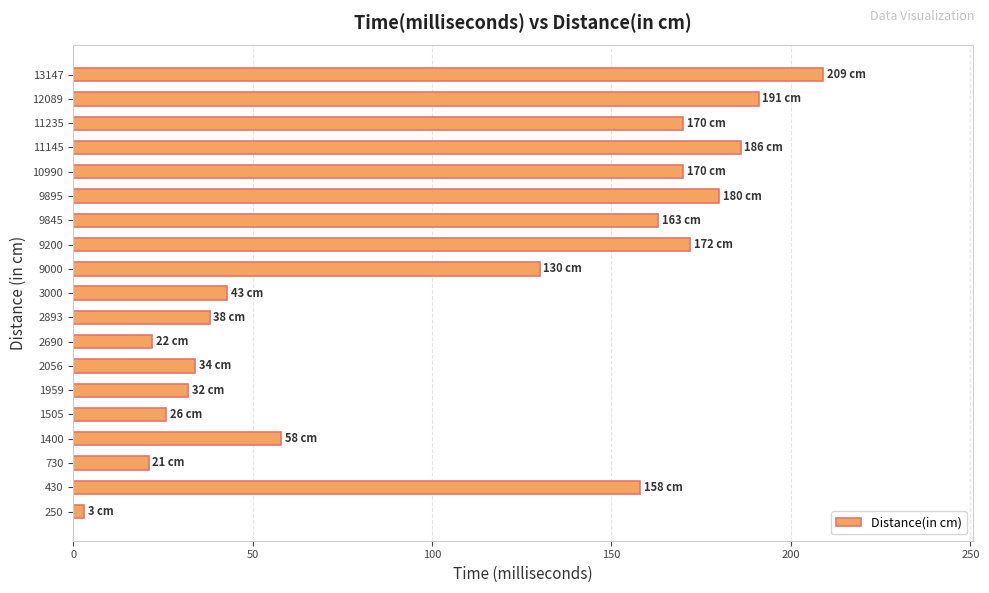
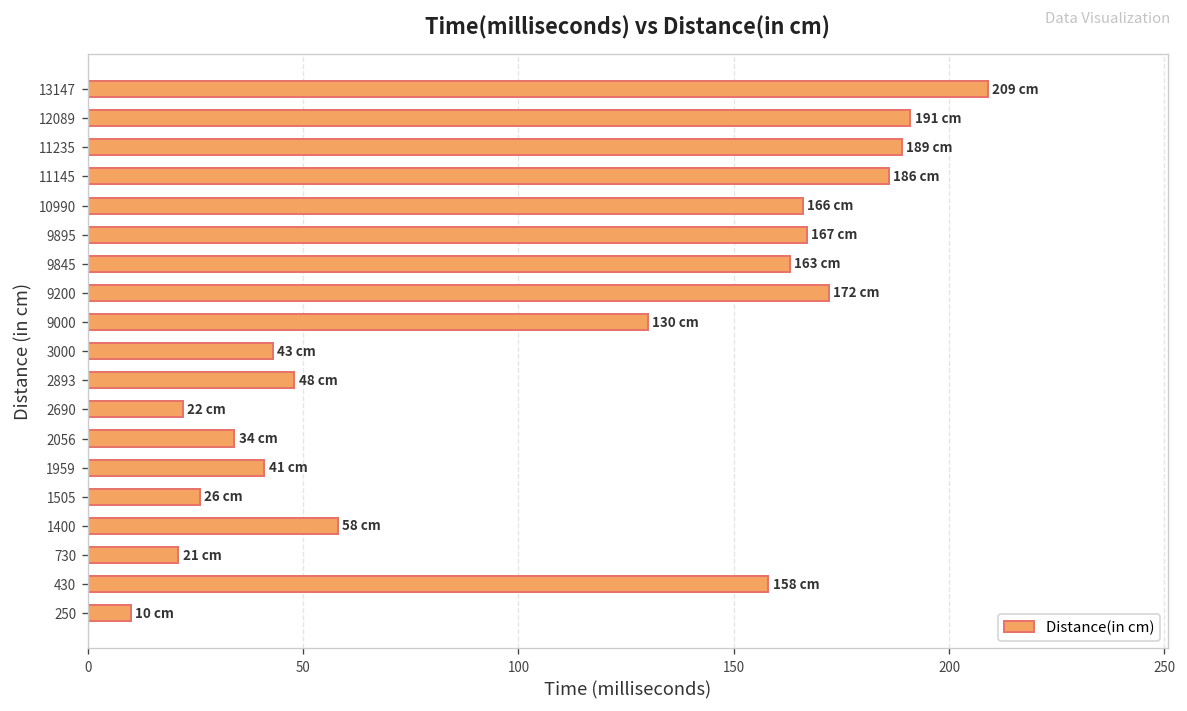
11235: 170 -> 189
10990: 170 -> 166
9895: 180 -> 167
2893: 38 -> 48
1959: 32 -> 41
250: 3 -> 10
